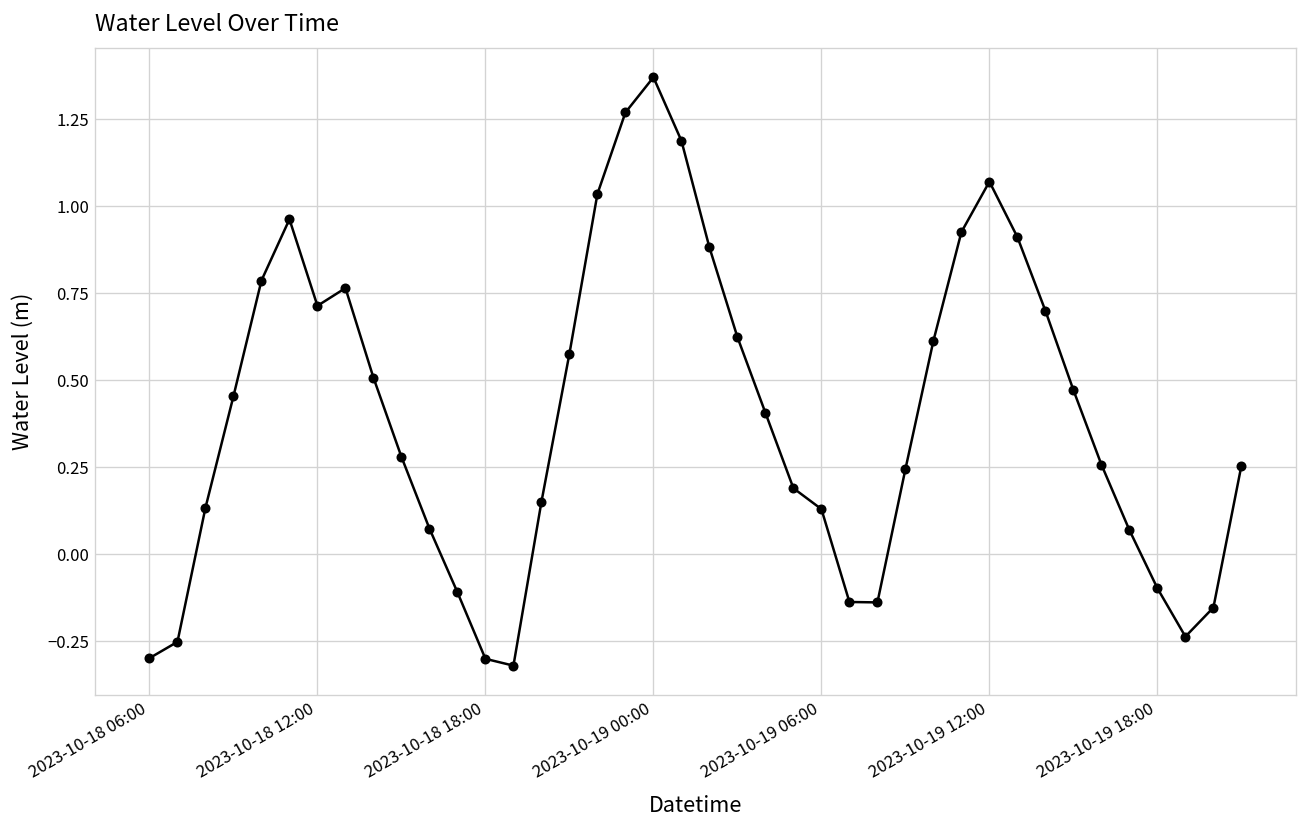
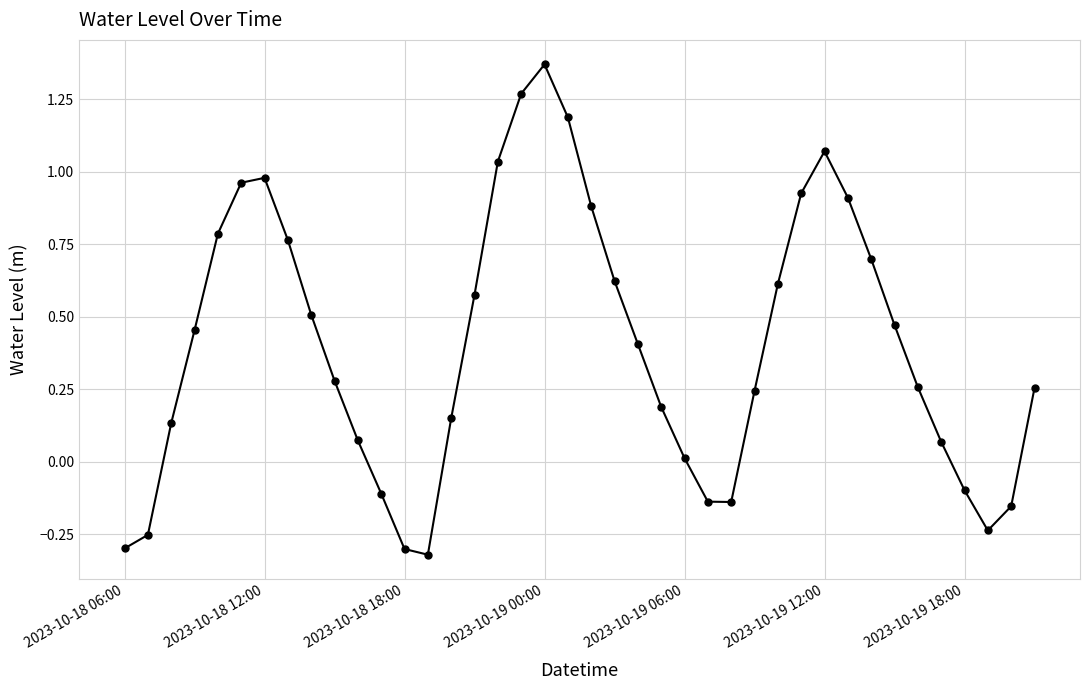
2023-10-18 12:00: 0.71 -> 0.98
2023-10-19 06:00: 0.13 -> 0.01
